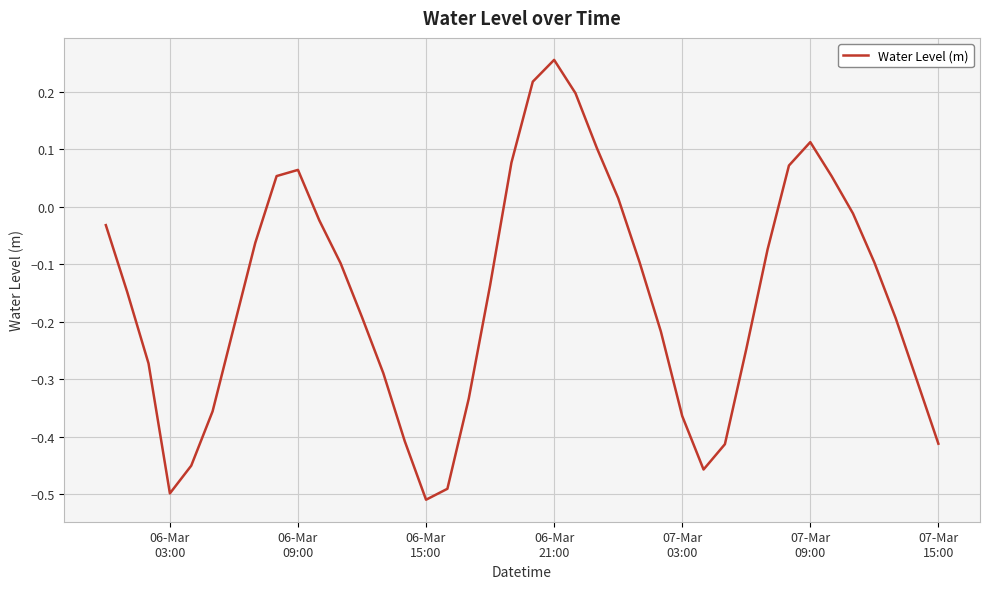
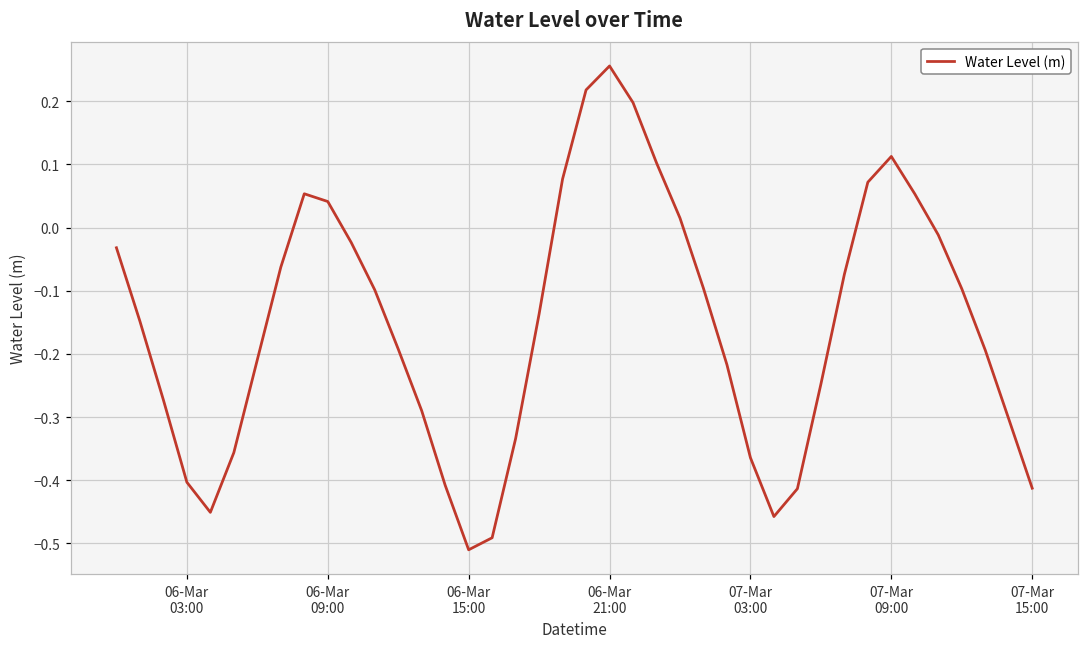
06-Mar 03:00: -0.50 -> -0.40
06-Mar 09:00: 0.06 -> 0.04
